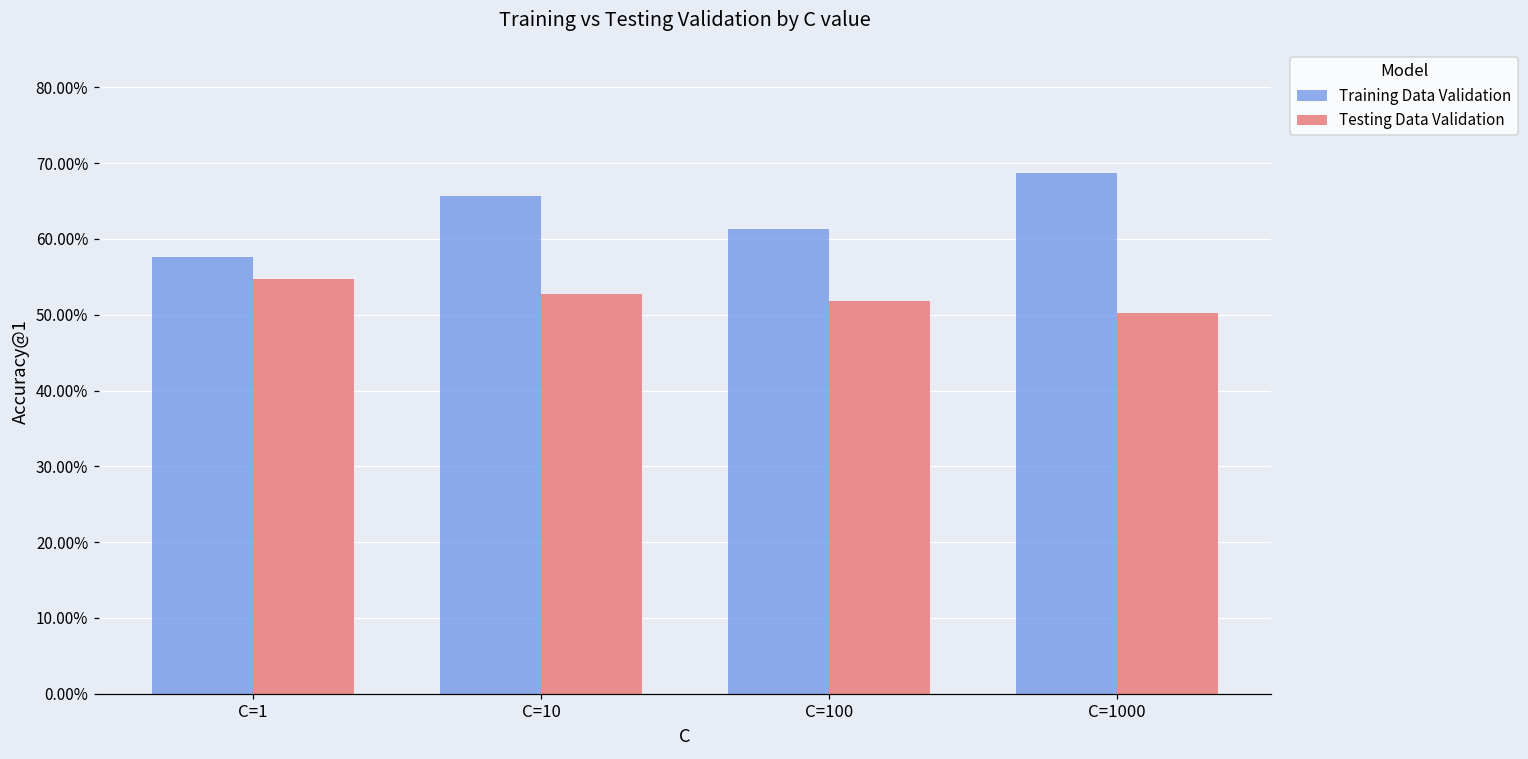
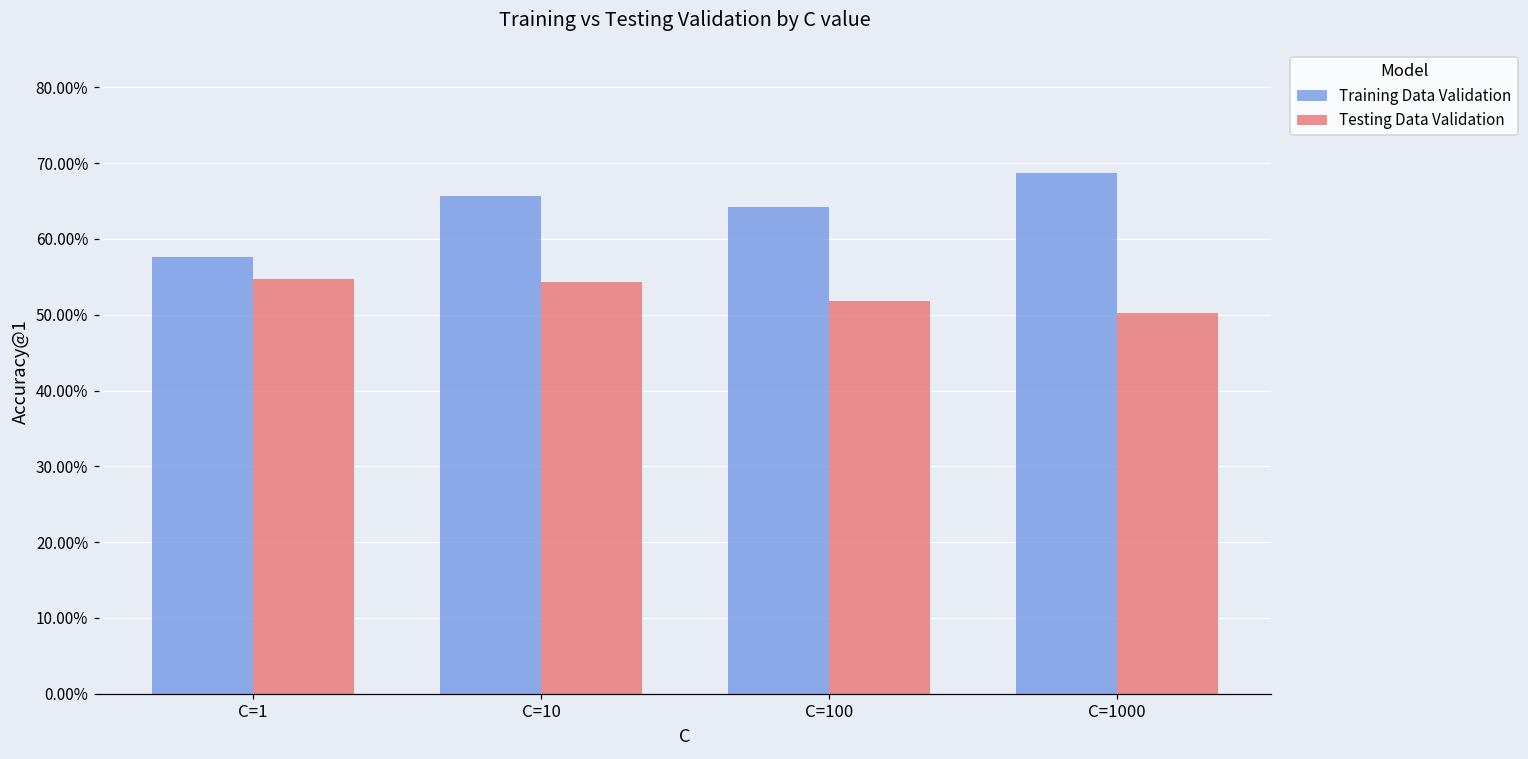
Testing Data Validation, C=10: 53% -> 54%
Training Data Validation, C=100: 61% -> 64%
